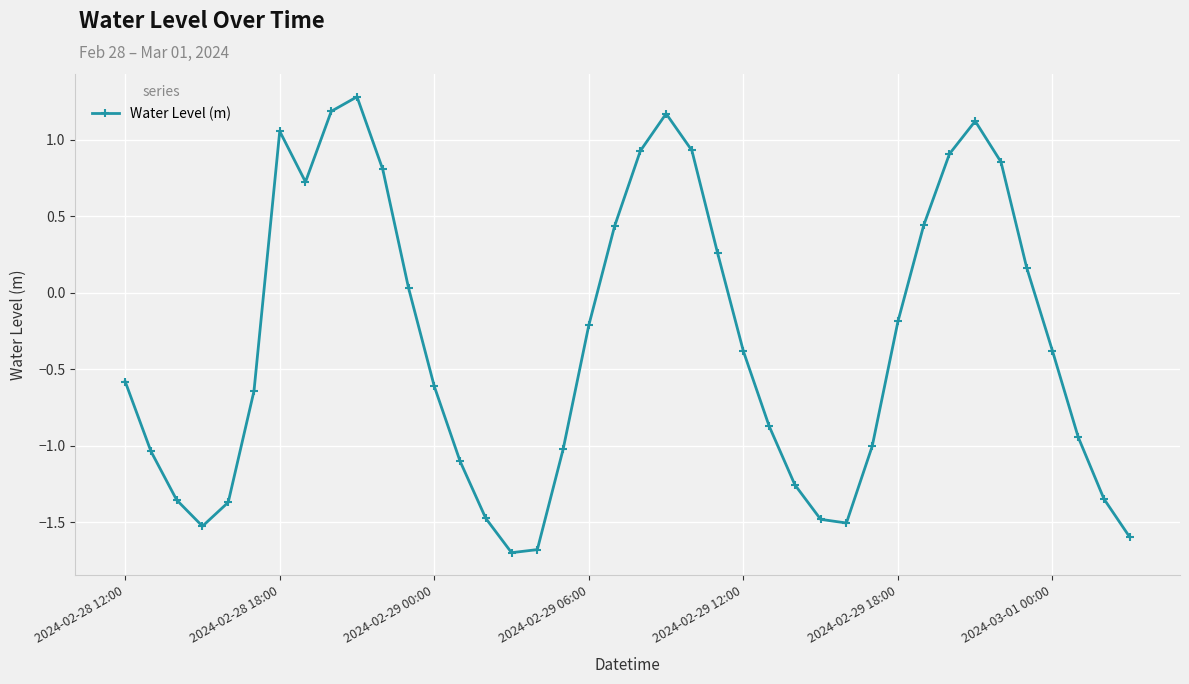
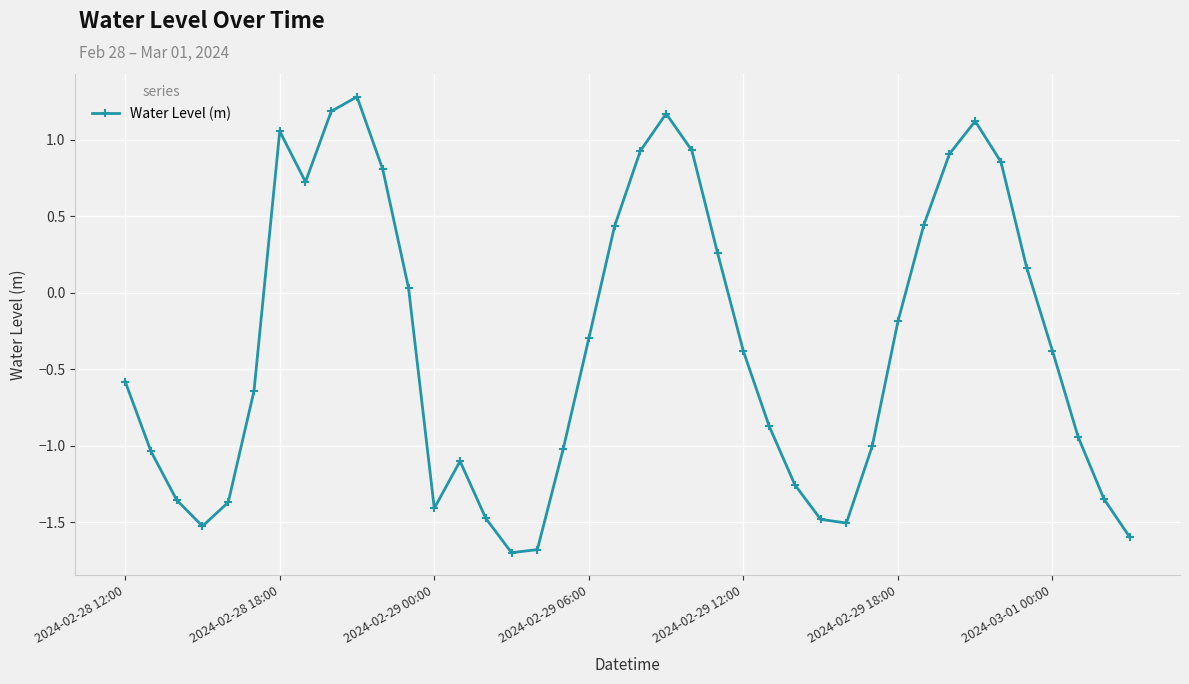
2024-02-29 00:00: -0.61 -> -1.41
2024-02-29 06:00: -0.21 -> -0.30
